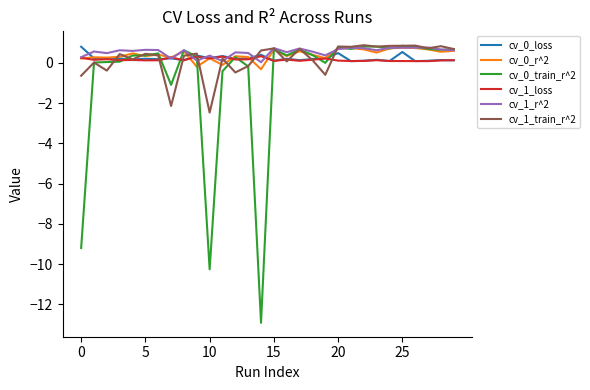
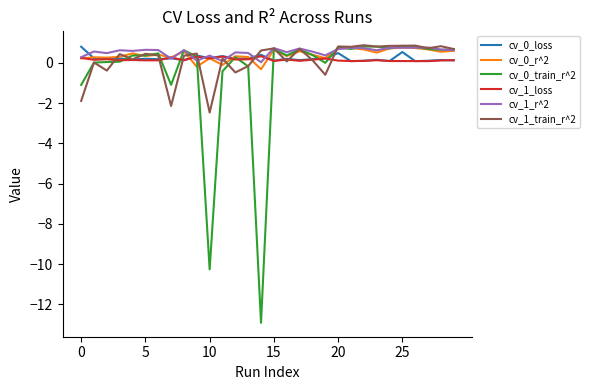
cv_0_train_r^2, 0: -9.2 -> -1.1
cv_1_train_r^2, 0: -0.6 -> -1.9
